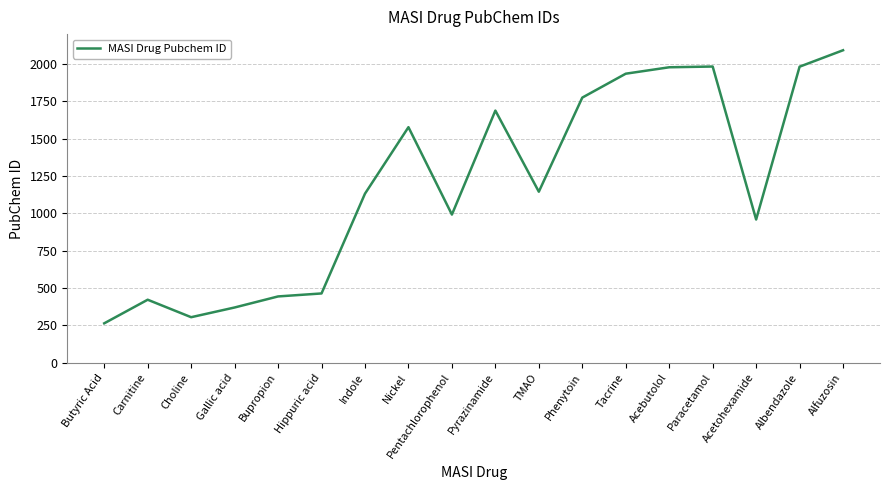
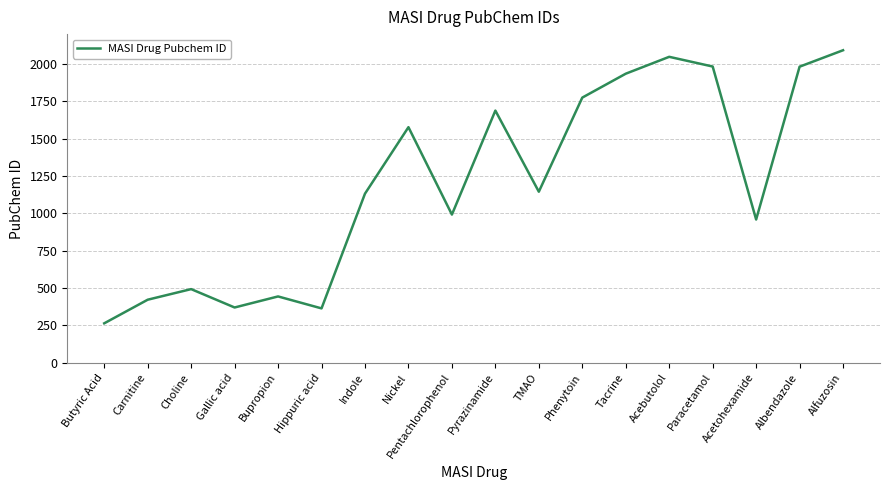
Choline: 310 -> 490
Hippuric acid: 460 -> 360
Acebutolol: 1980 -> 2050
